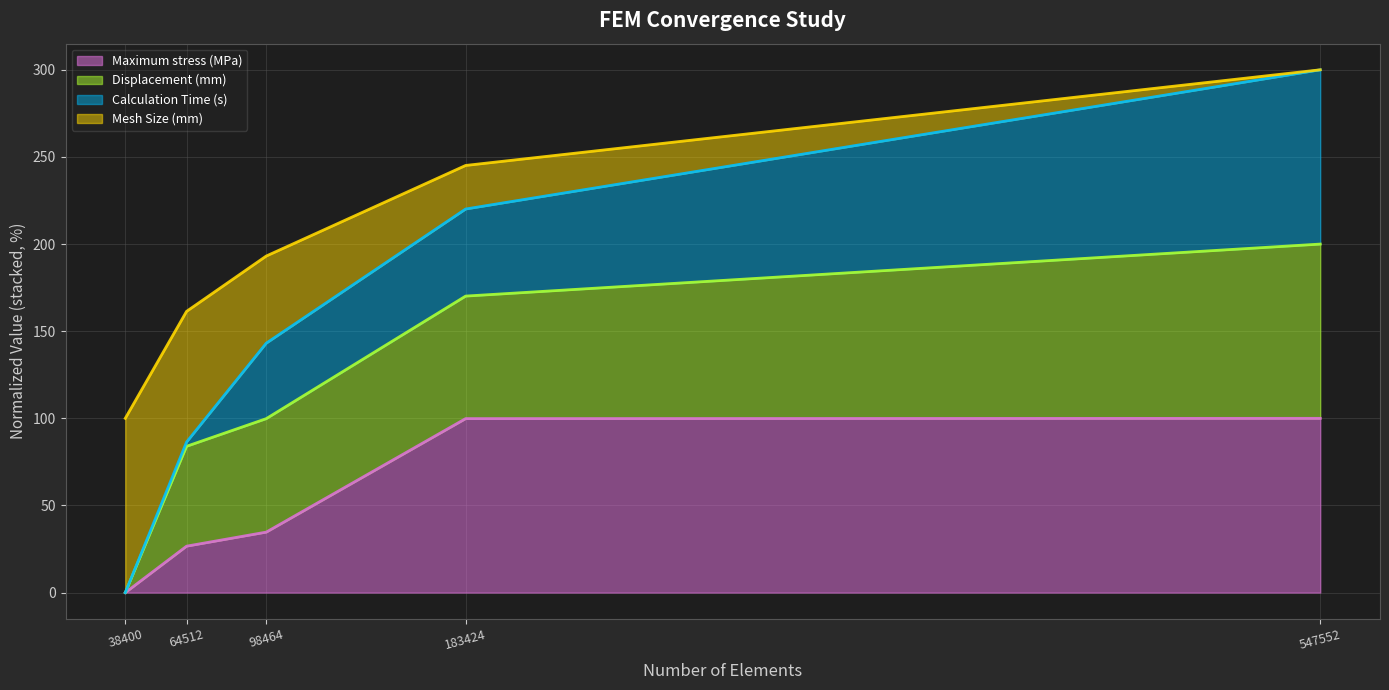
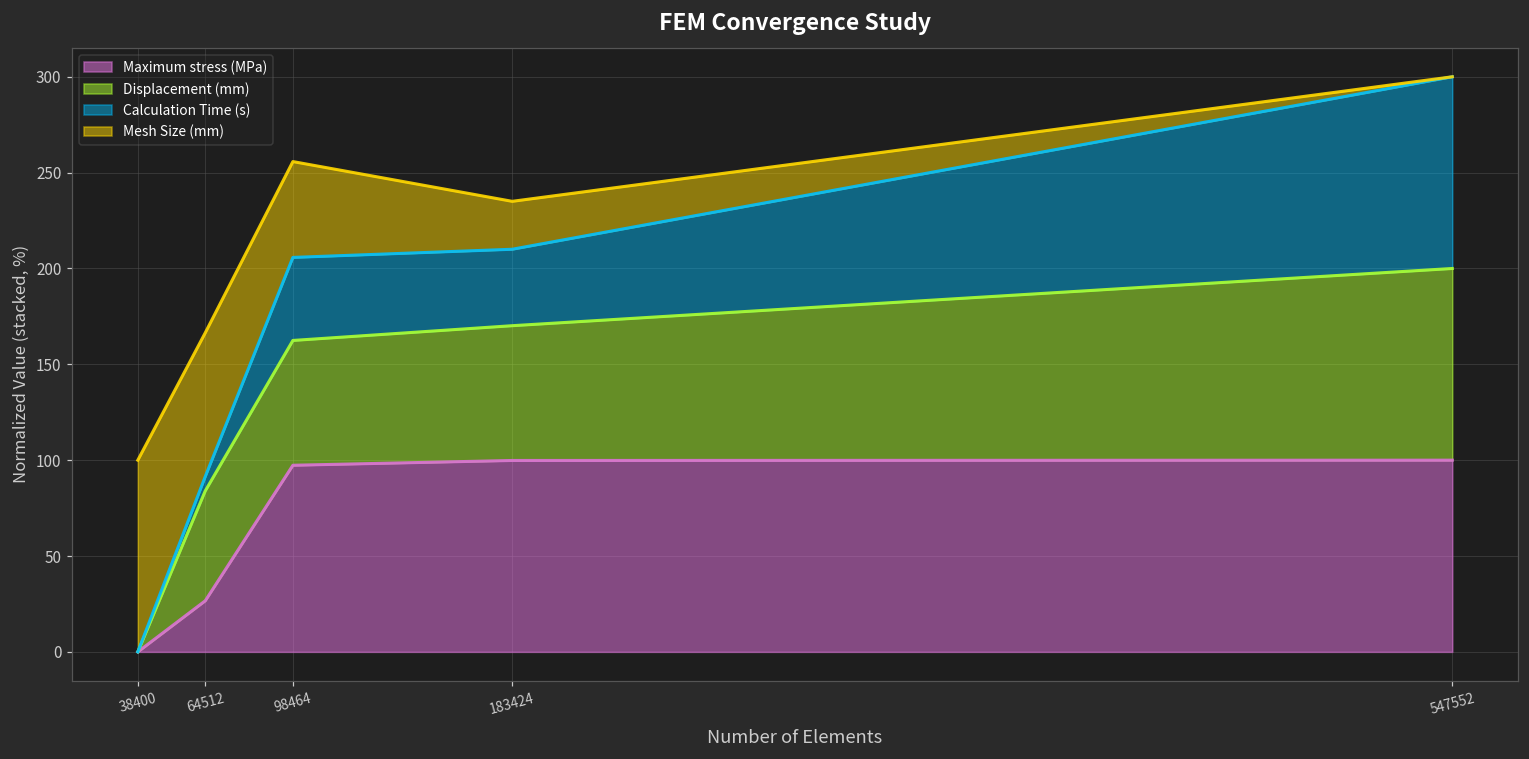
Calculation Time (s), 64512: 2 -> 7
Maximum stress (MPa), 98464: 35 -> 97
Calculation Time (s), 183424: 50 -> 40
